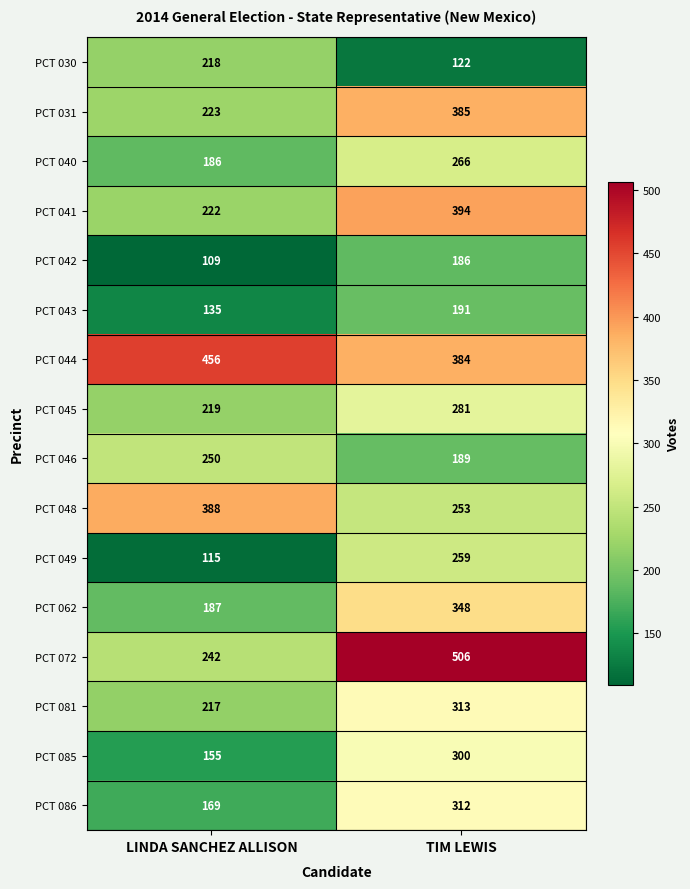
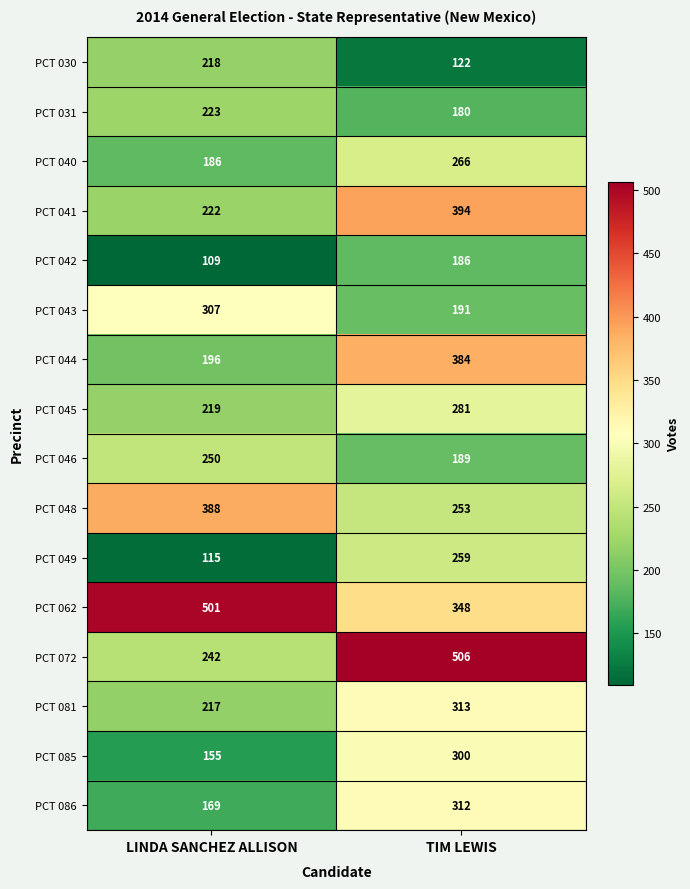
PCT 031, TIM LEWIS: 385 -> 180
PCT 043, LINDA SANCHEZ ALLISON: 135 -> 307
PCT 044, LINDA SANCHEZ ALLISON: 456 -> 196
PCT 062, LINDA SANCHEZ ALLISON: 187 -> 501
